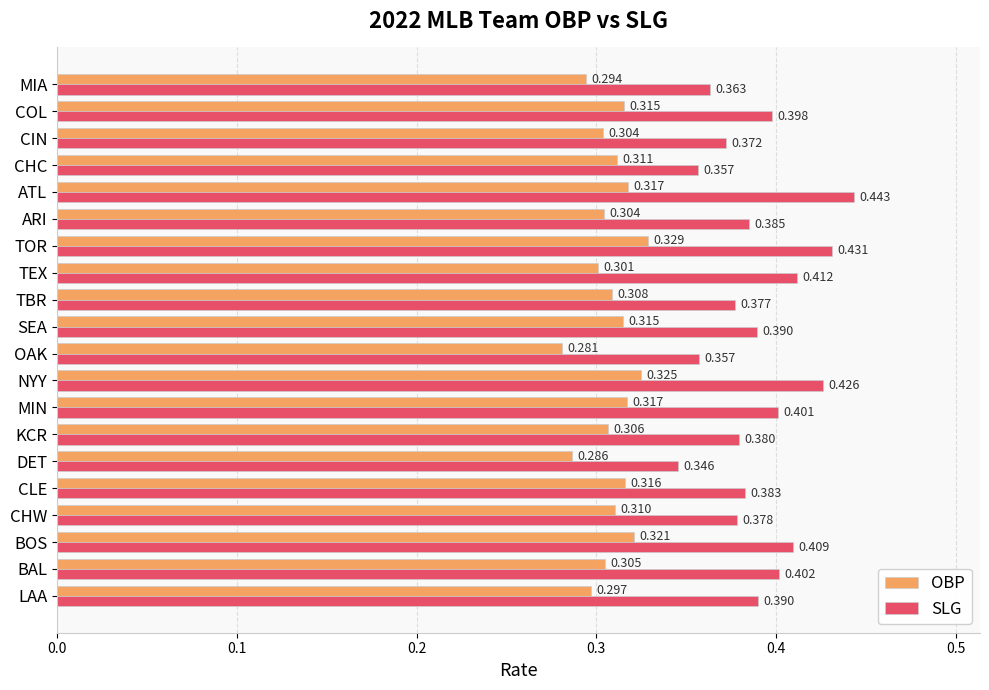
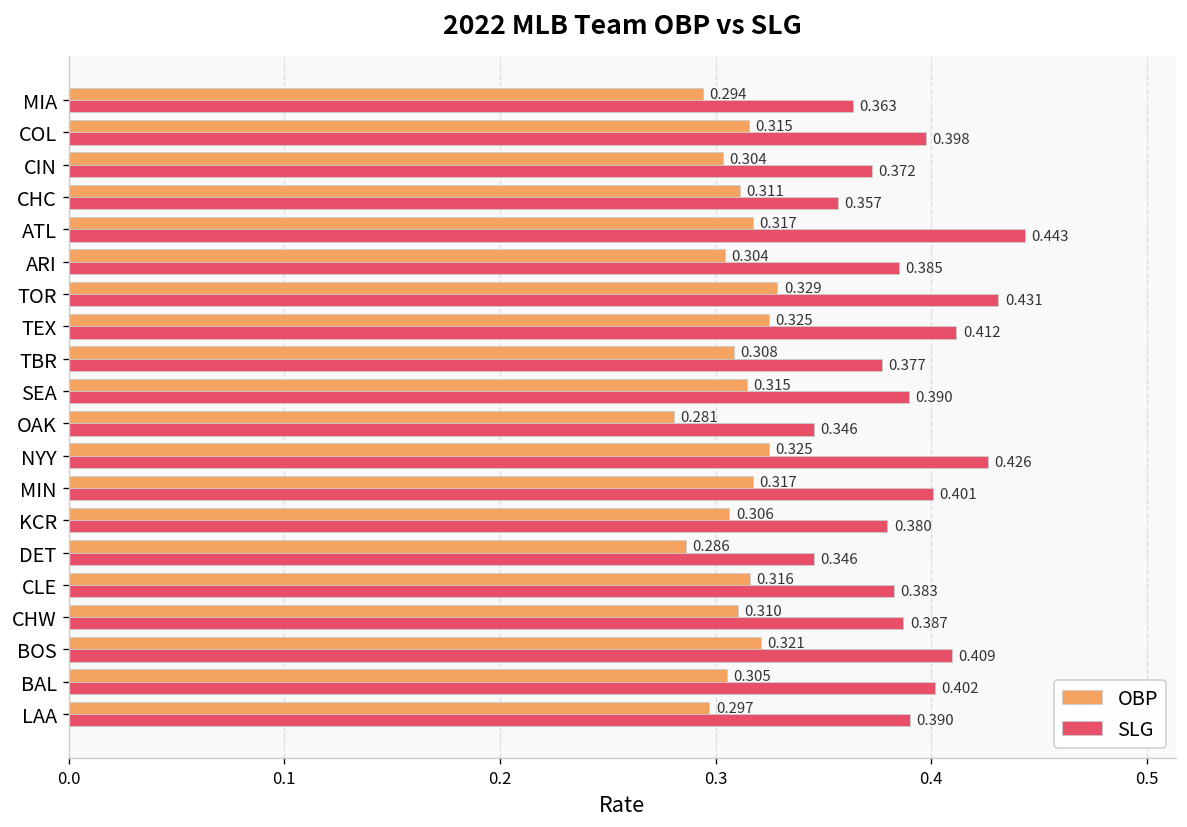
OBP, TEX: 0.301 -> 0.325
SLG, OAK: 0.357 -> 0.346
SLG, CHW: 0.378 -> 0.387
